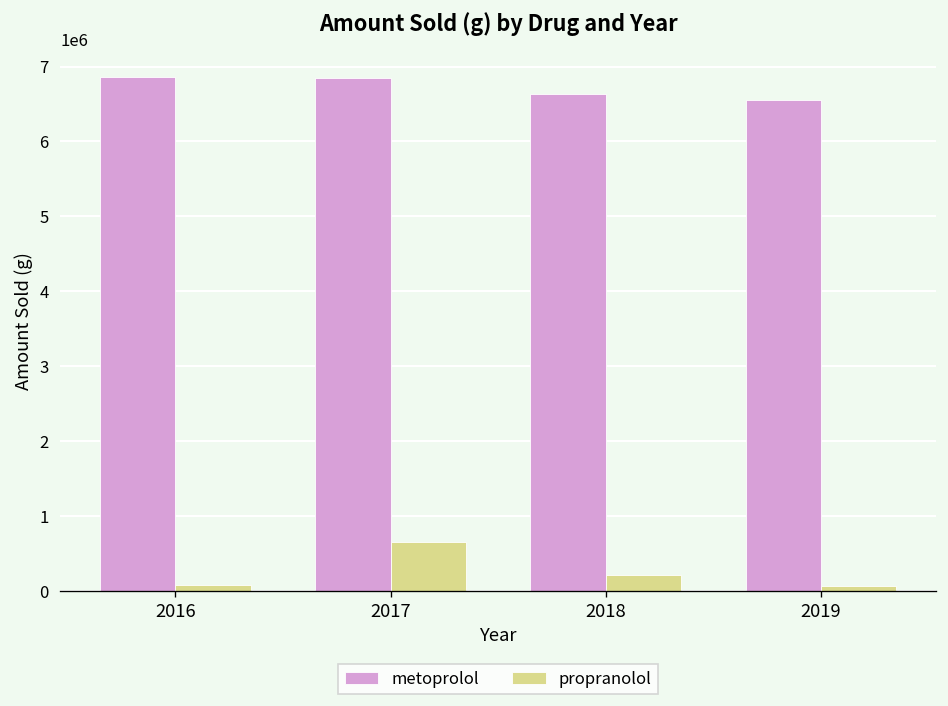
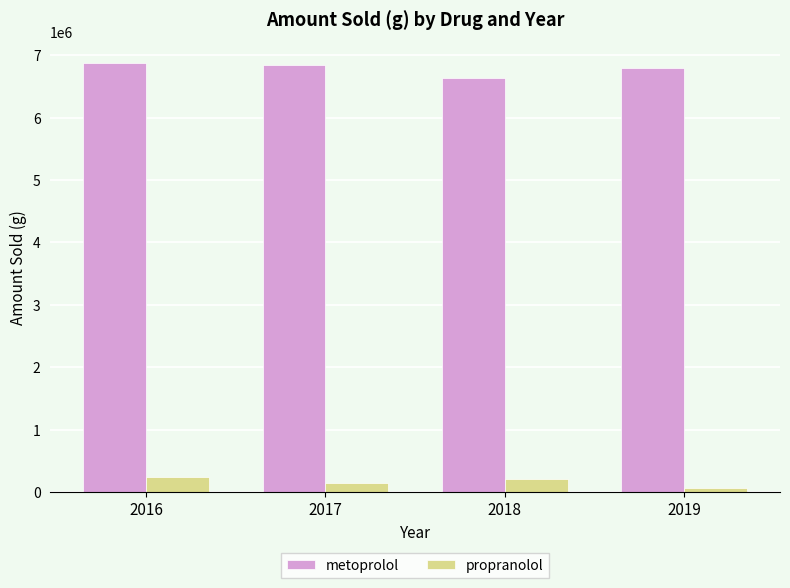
propranolol, 2016: 100000 -> 200000
propranolol, 2017: 700000 -> 100000
metoprolol, 2019: 6600000 -> 6800000
